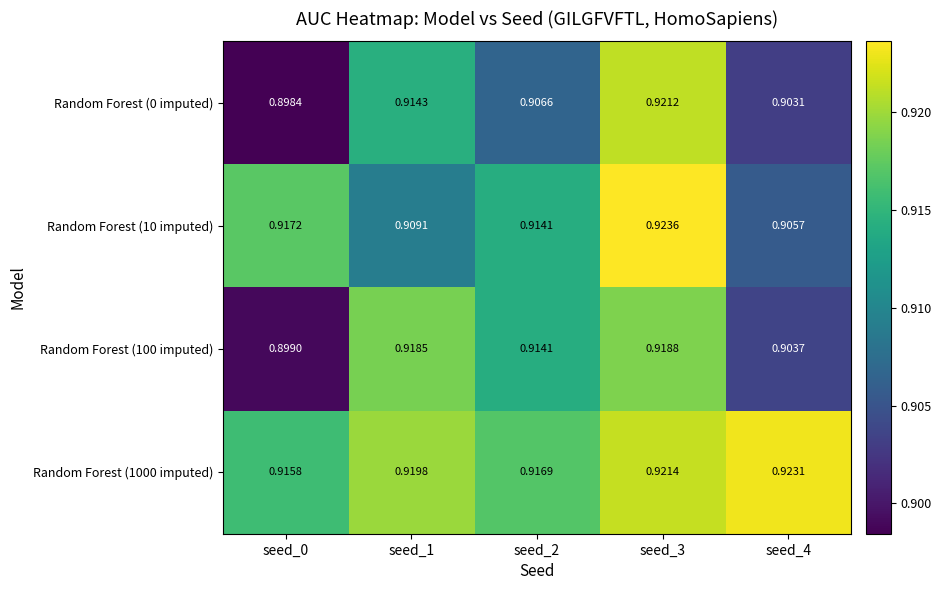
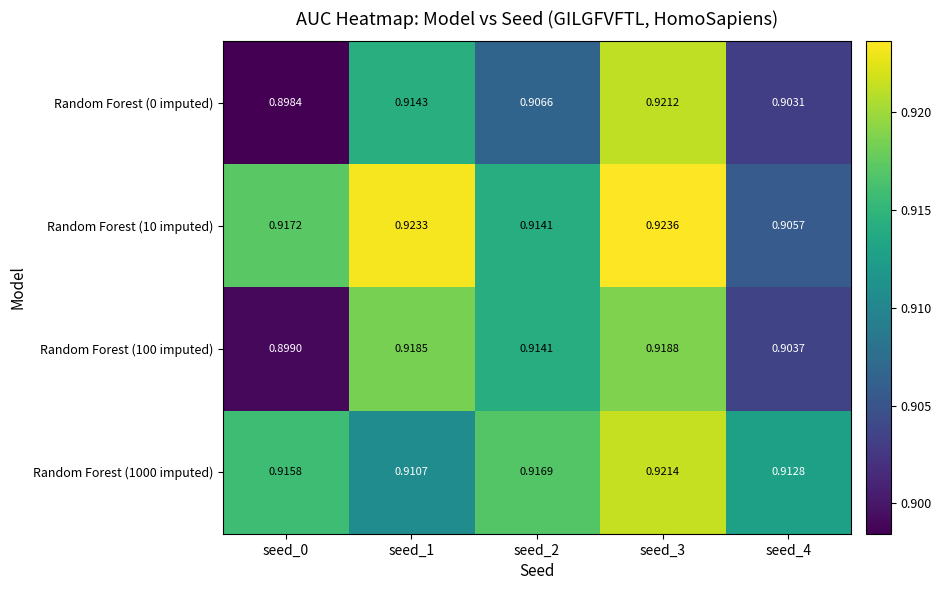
Random Forest (10 imputed), seed_1: 0.9091 -> 0.9233
Random Forest (1000 imputed), seed_1: 0.9198 -> 0.9107
Random Forest (1000 imputed), seed_4: 0.9231 -> 0.9128
